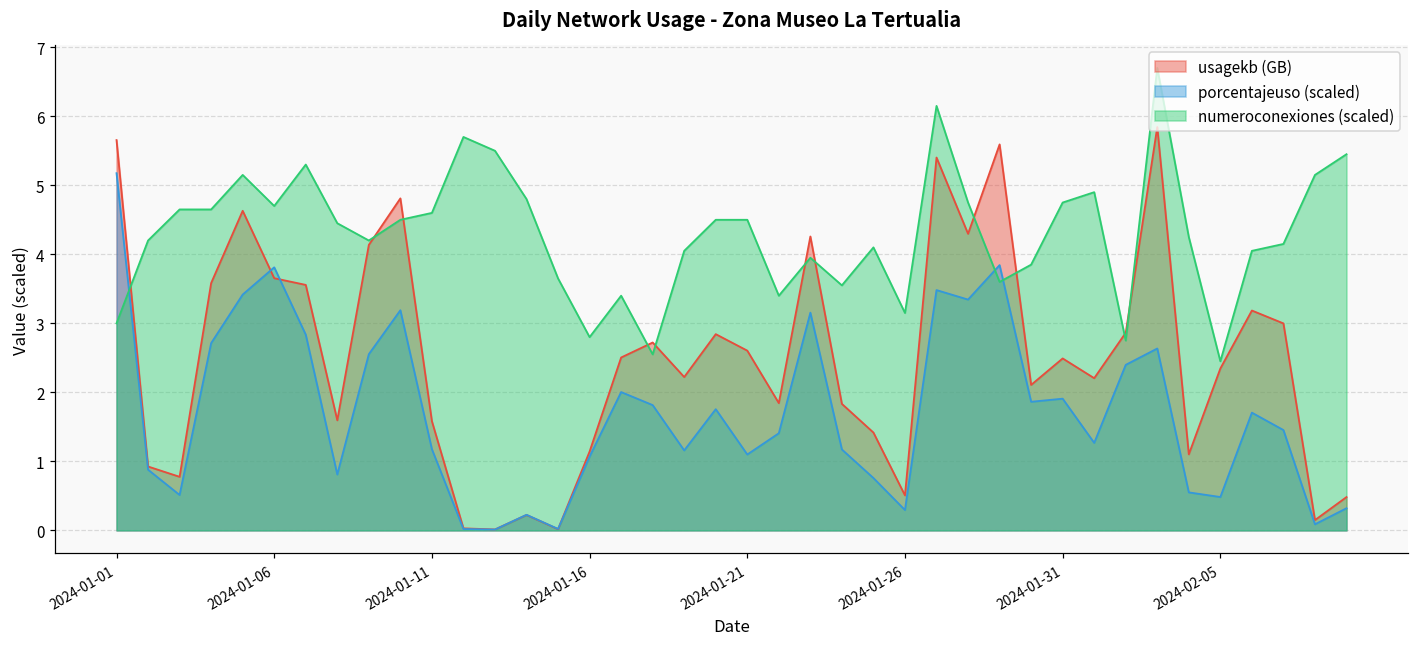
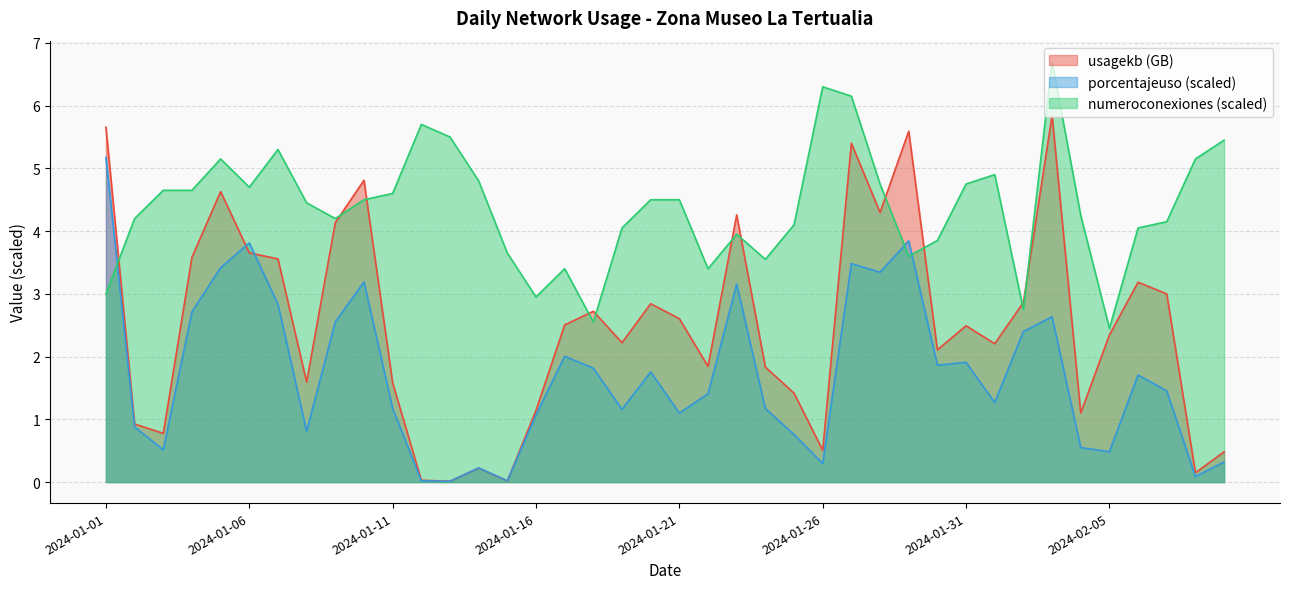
numeroconexiones (scaled), 2024-01-16: 2.8 -> 3.0
numeroconexiones (scaled), 2024-01-26: 3.2 -> 6.3
